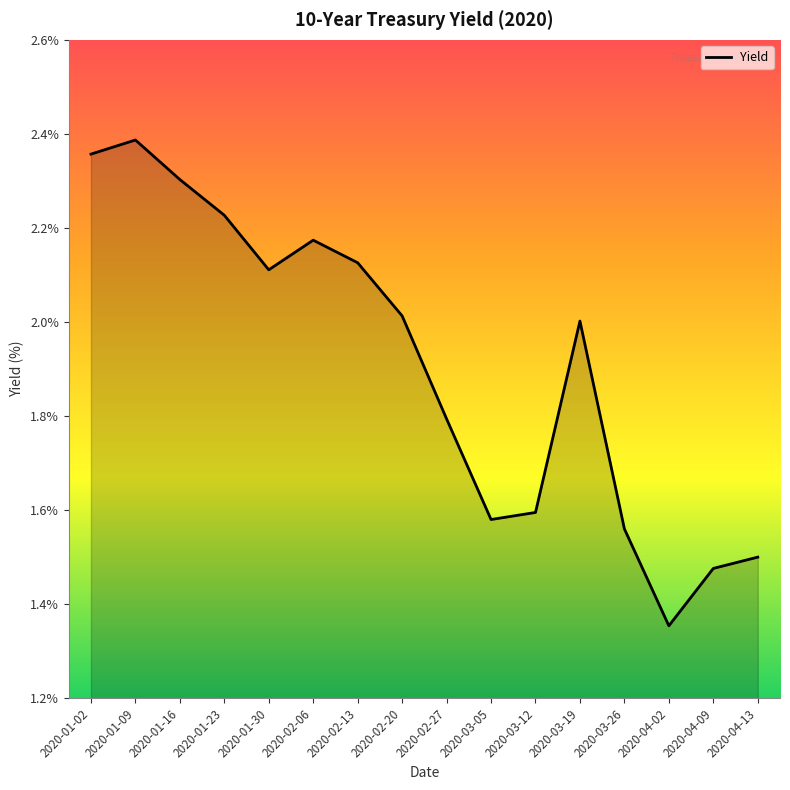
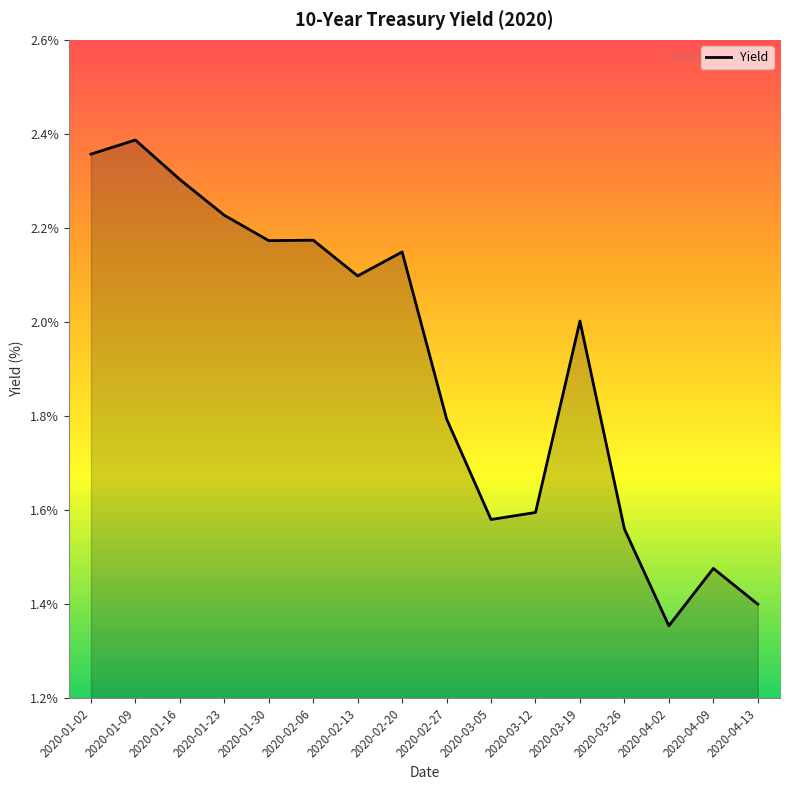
2020-01-30: 2.11% -> 2.17%
2020-02-13: 2.13% -> 2.10%
2020-02-20: 2.01% -> 2.15%
2020-04-13: 1.5% -> 1.4%
